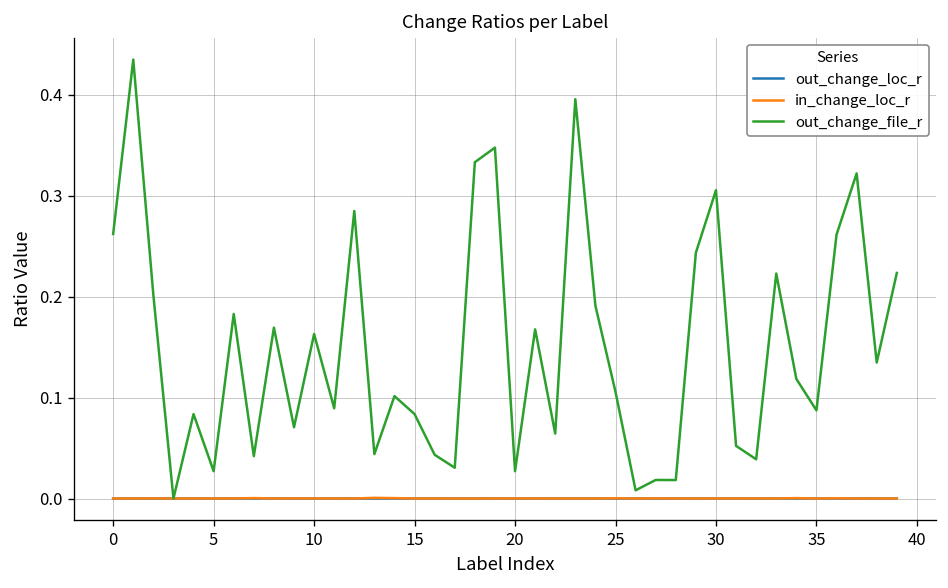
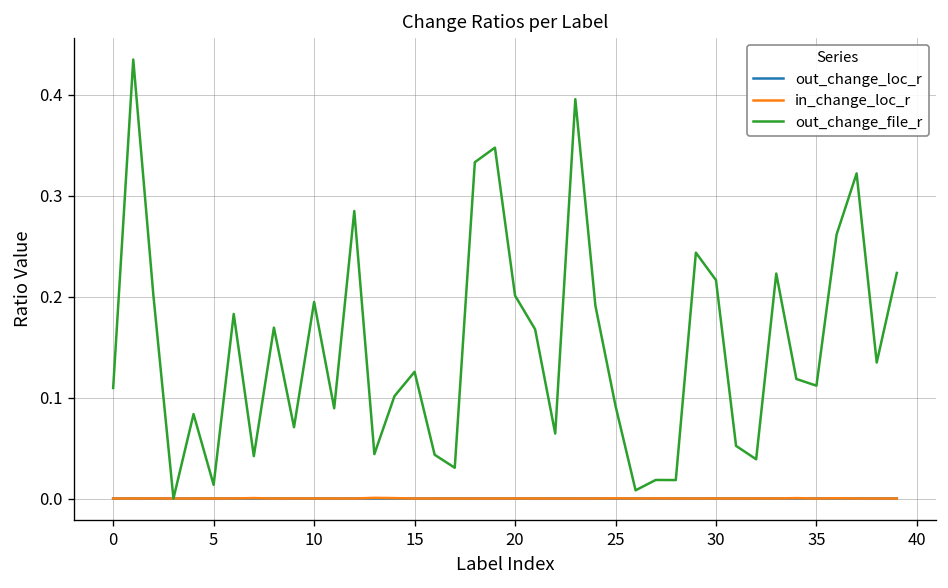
out_change_file_r, 0: 0.26 -> 0.11
out_change_file_r, 5: 0.03 -> 0.01
out_change_file_r, 10: 0.16 -> 0.19
out_change_file_r, 15: 0.08 -> 0.13
out_change_file_r, 20: 0.03 -> 0.20
out_change_file_r, 25: 0.11 -> 0.09
out_change_file_r, 30: 0.31 -> 0.22
out_change_file_r, 35: 0.09 -> 0.11
